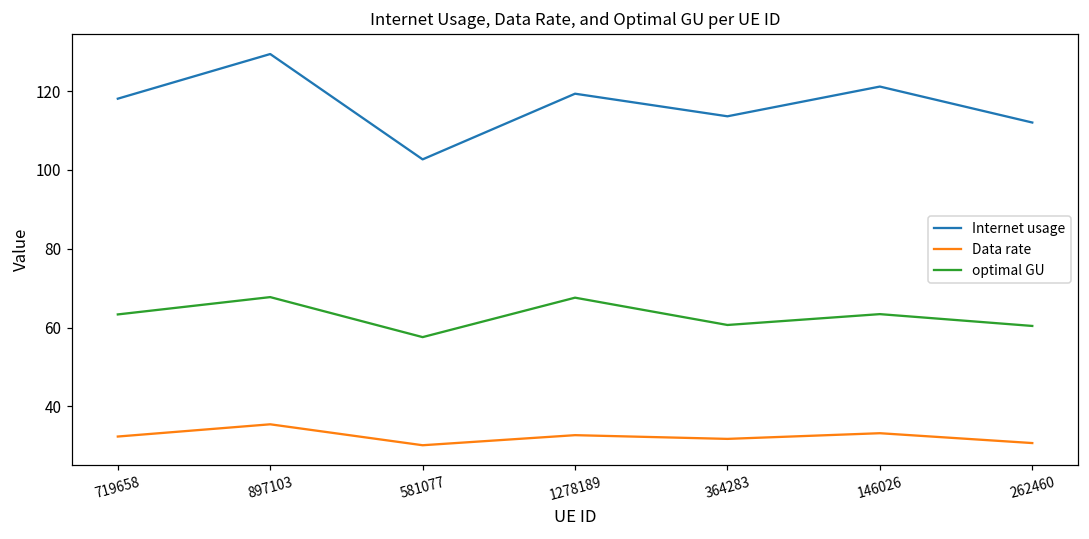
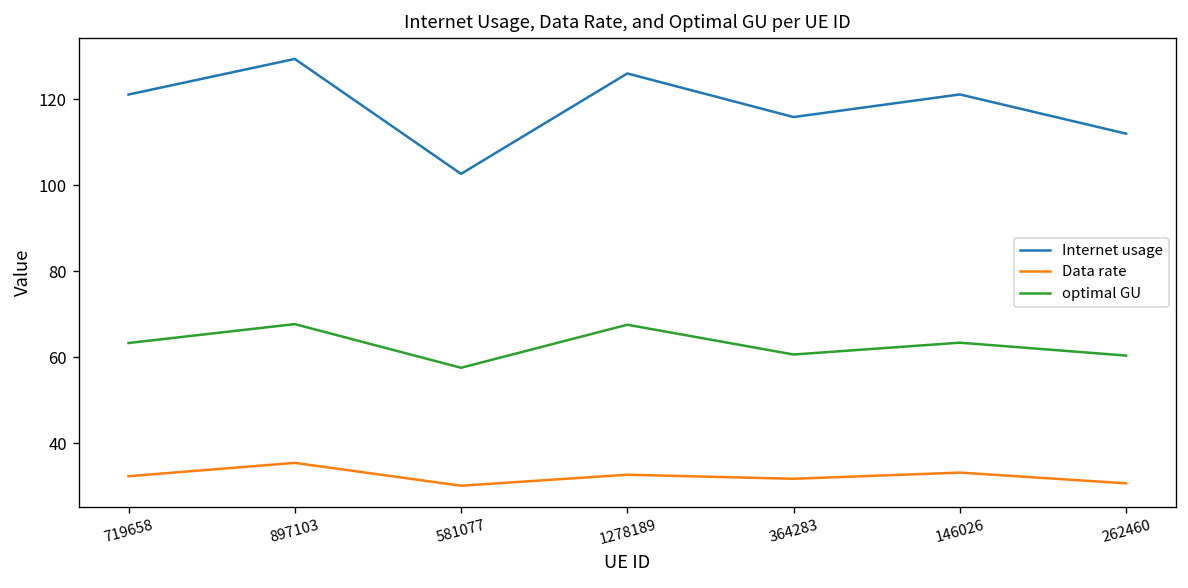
Internet usage, 719658: 118 -> 121
Internet usage, 1278189: 119 -> 126
Internet usage, 364283: 114 -> 116
